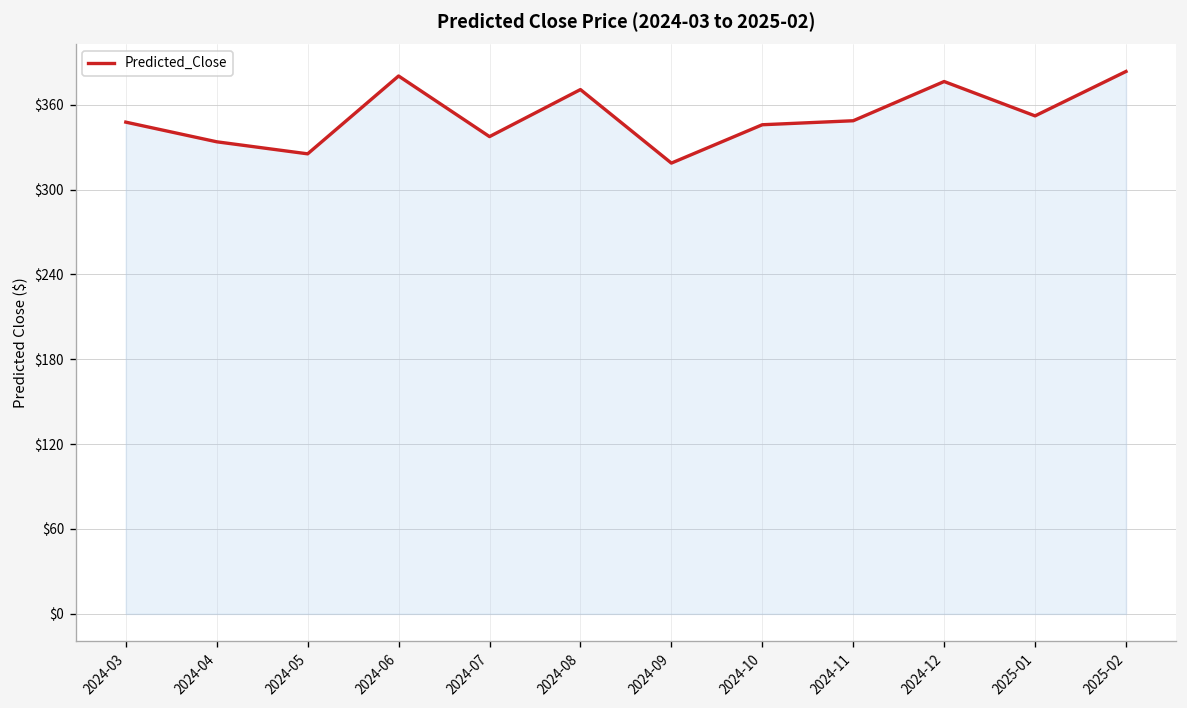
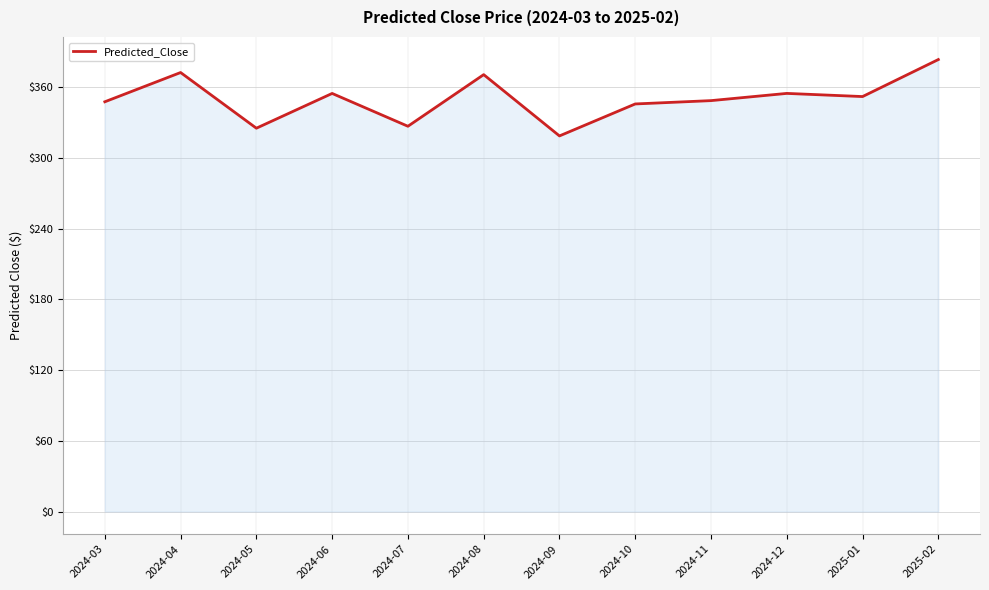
2024-04: $334 -> $372
2024-06: $380 -> $355
2024-07: $337 -> $327
2024-12: $376 -> $355
